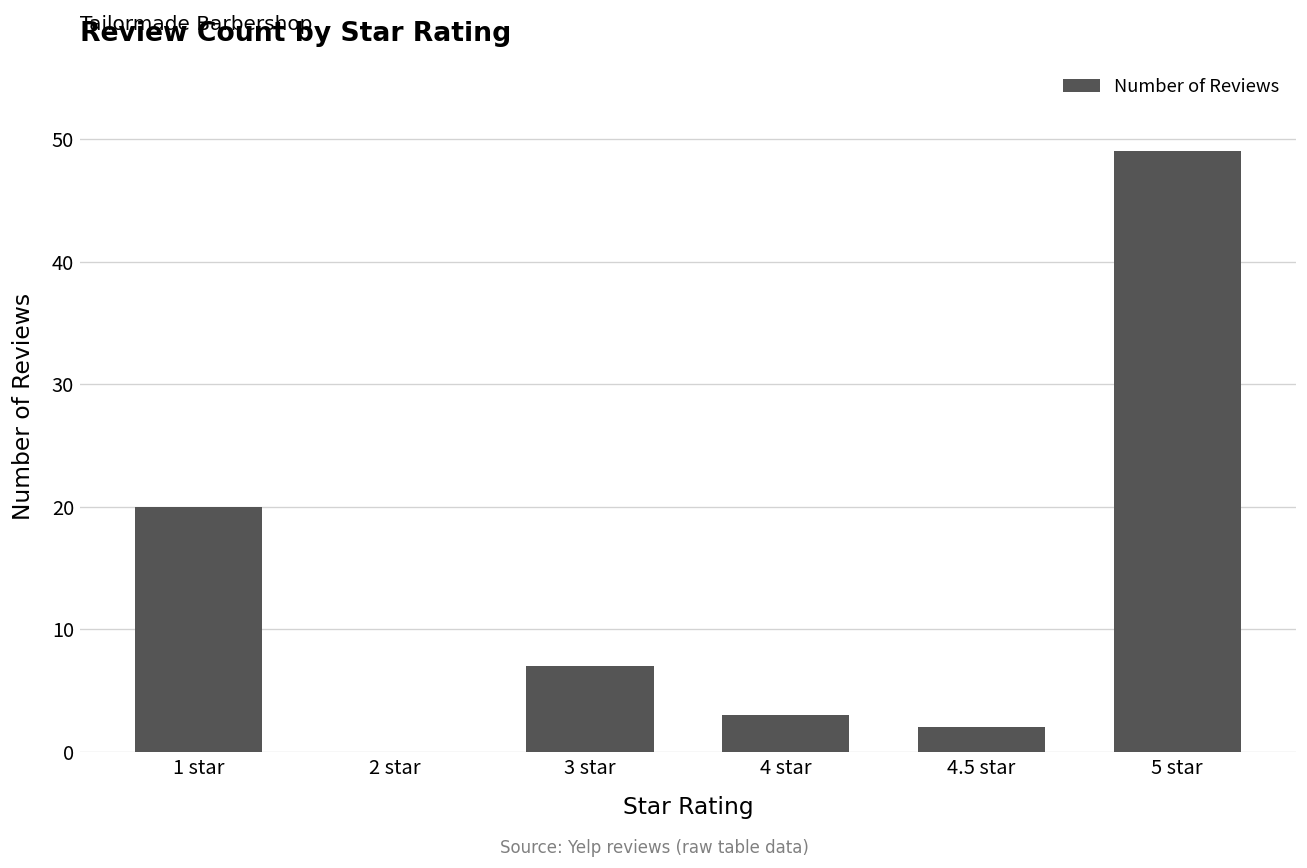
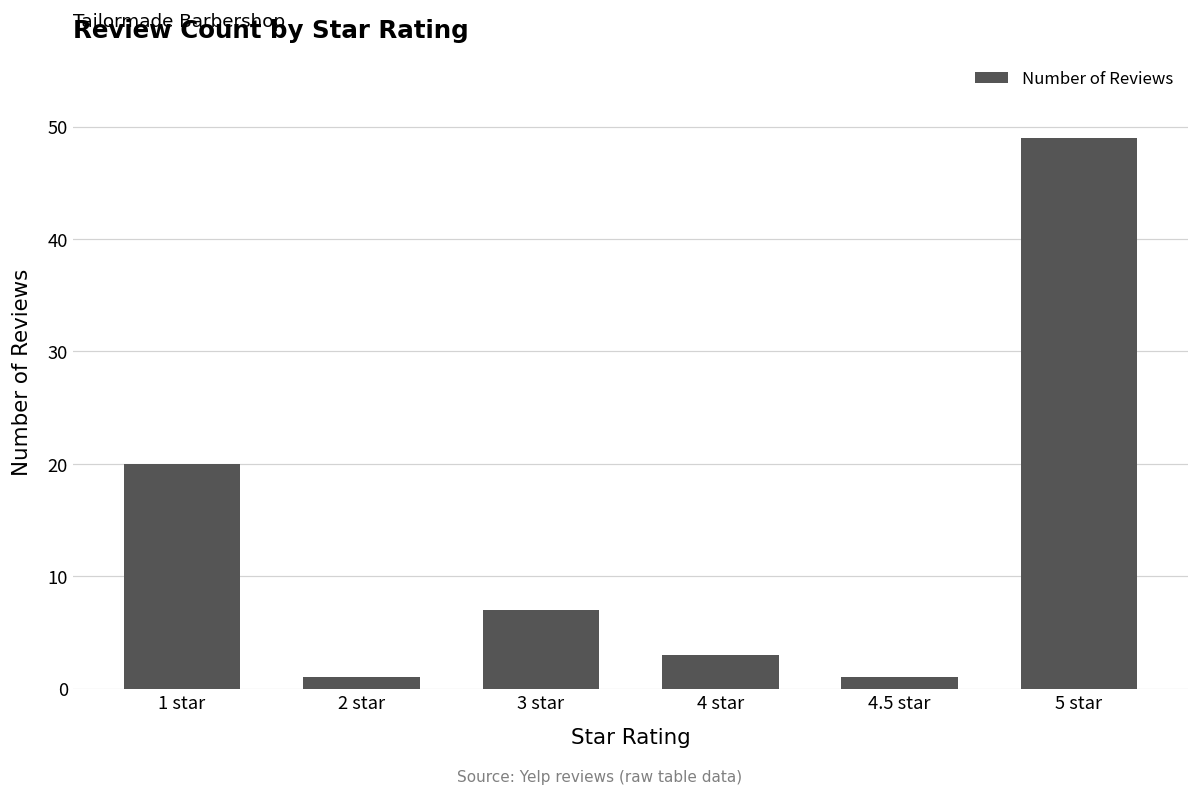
2 star: 0 -> 1
4.5 star: 2 -> 1
